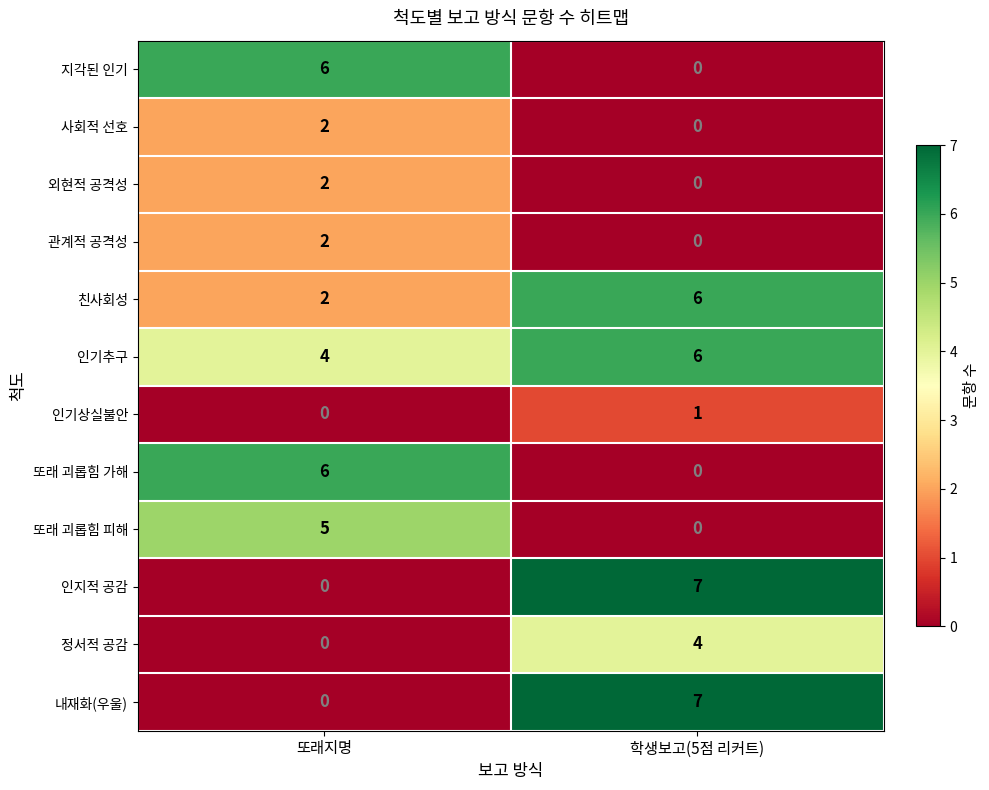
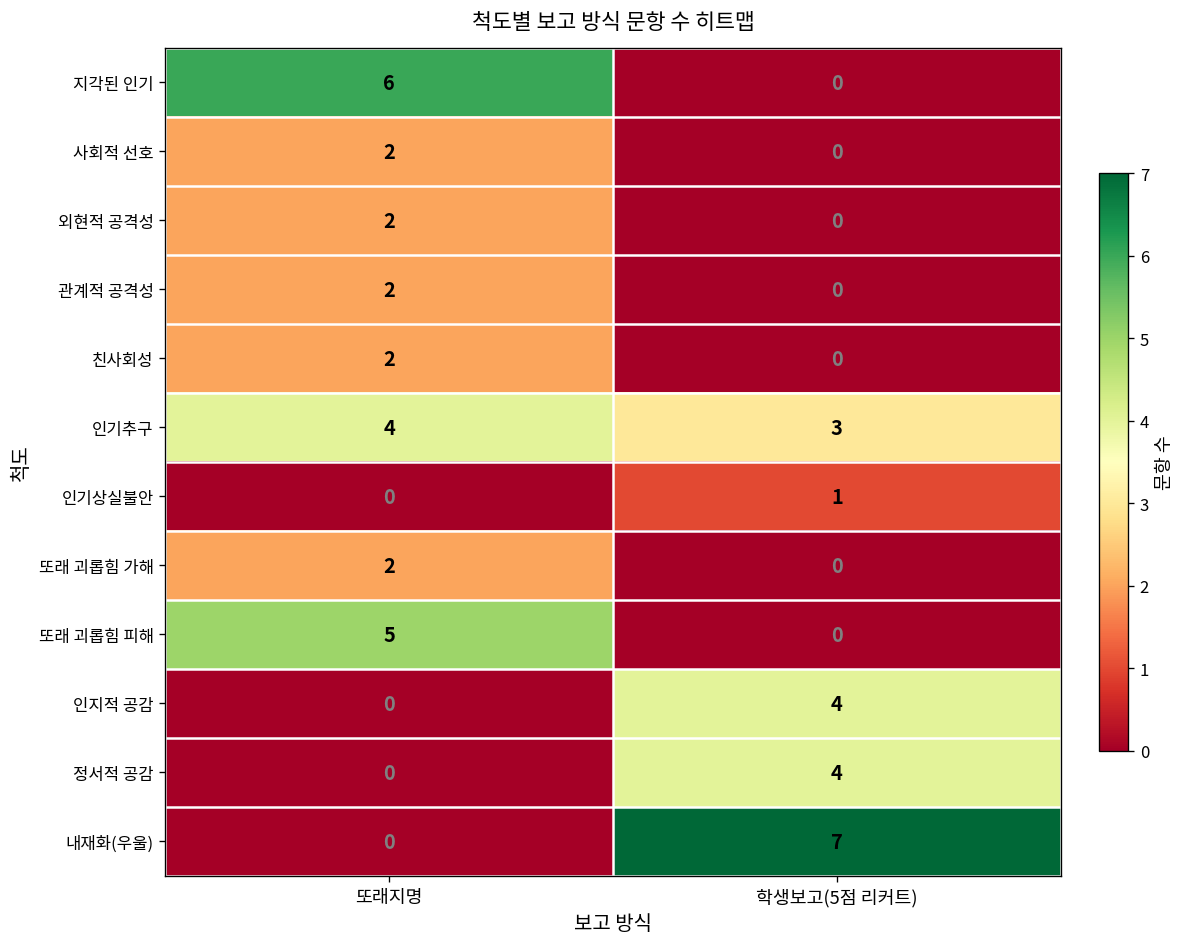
친사회성, 학생보고(5점 리커트): 6 -> 0
인기추구, 학생보고(5점 리커트): 6 -> 3
또래 괴롭힘 가해, 또래지명: 6 -> 2
인지적 공감, 학생보고(5점 리커트): 7 -> 4
